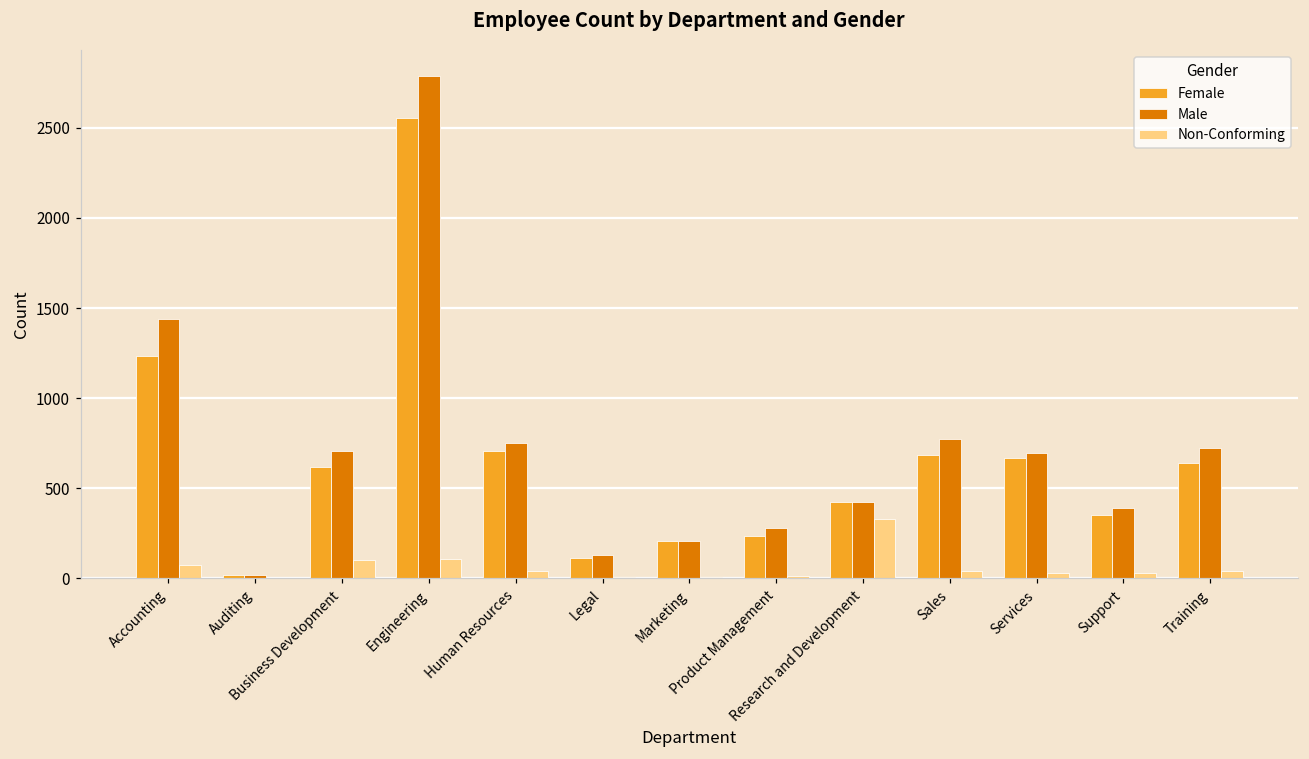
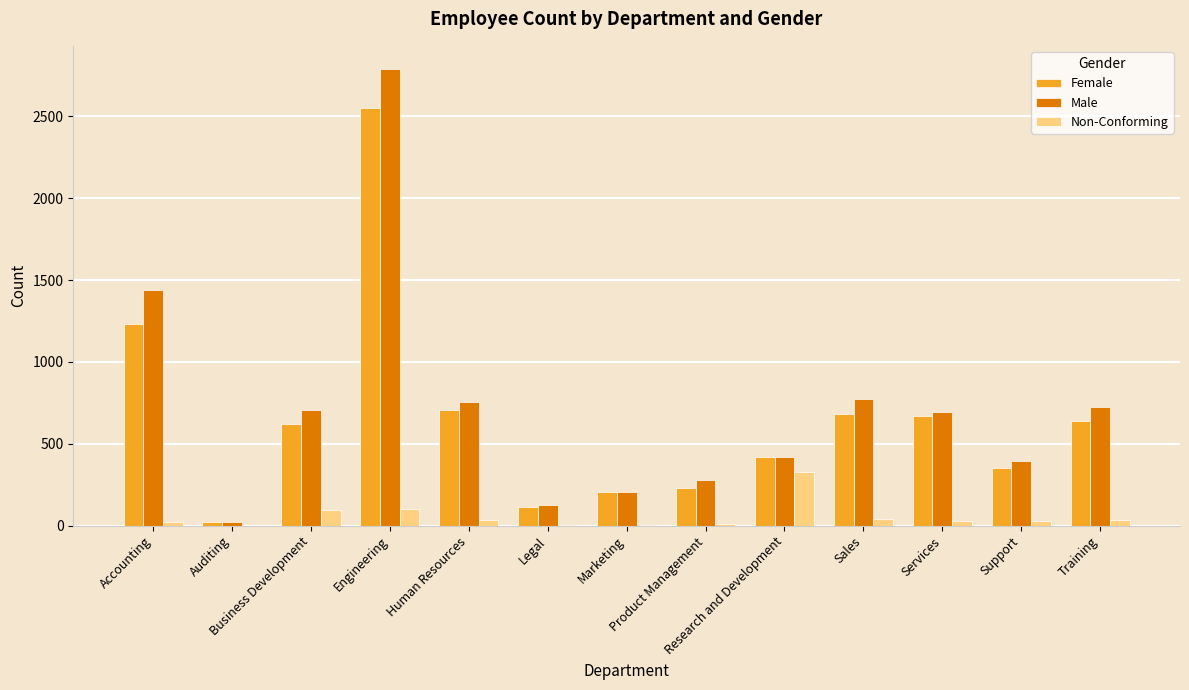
Non-Conforming, Accounting: 80 -> 30
